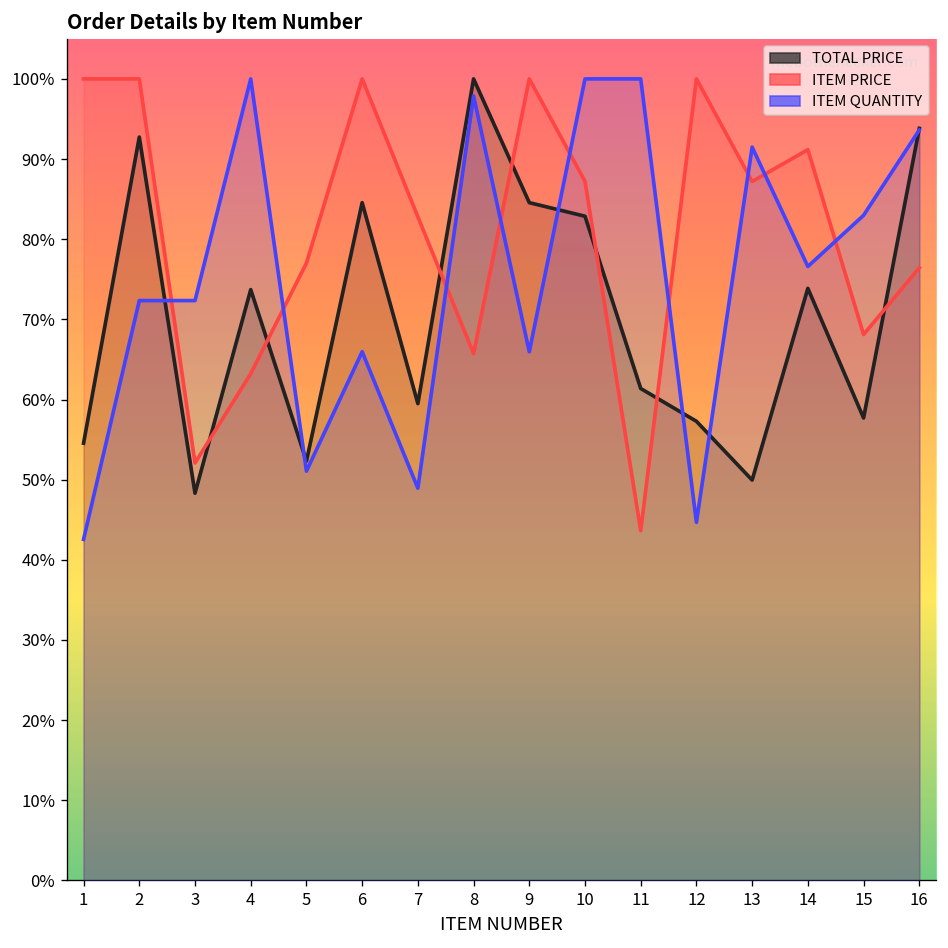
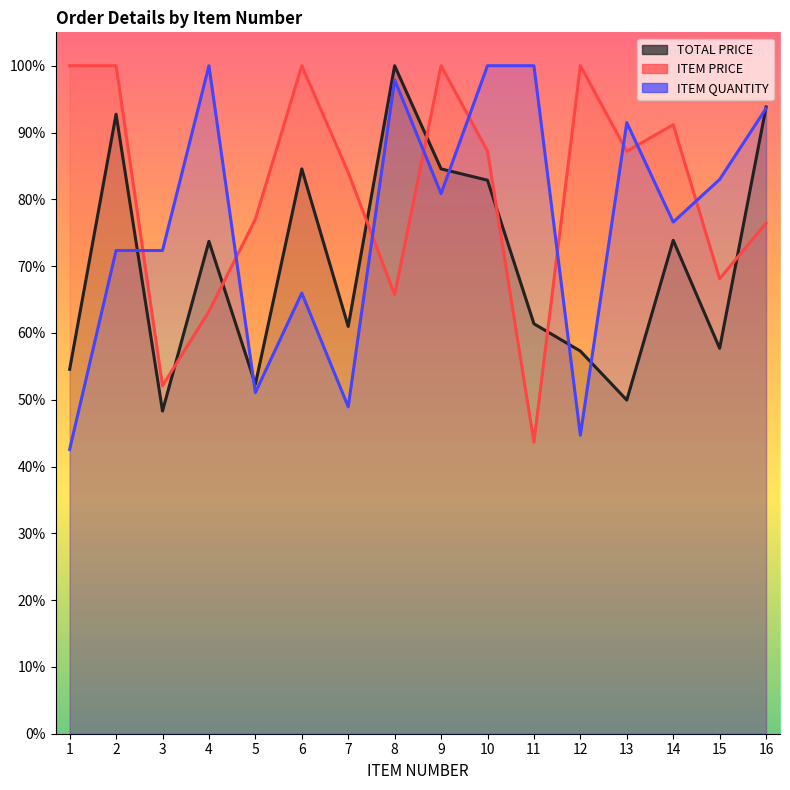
TOTAL PRICE, 7: 59% -> 61%
ITEM PRICE, 7: 83% -> 84%
ITEM QUANTITY, 9: 66% -> 81%
